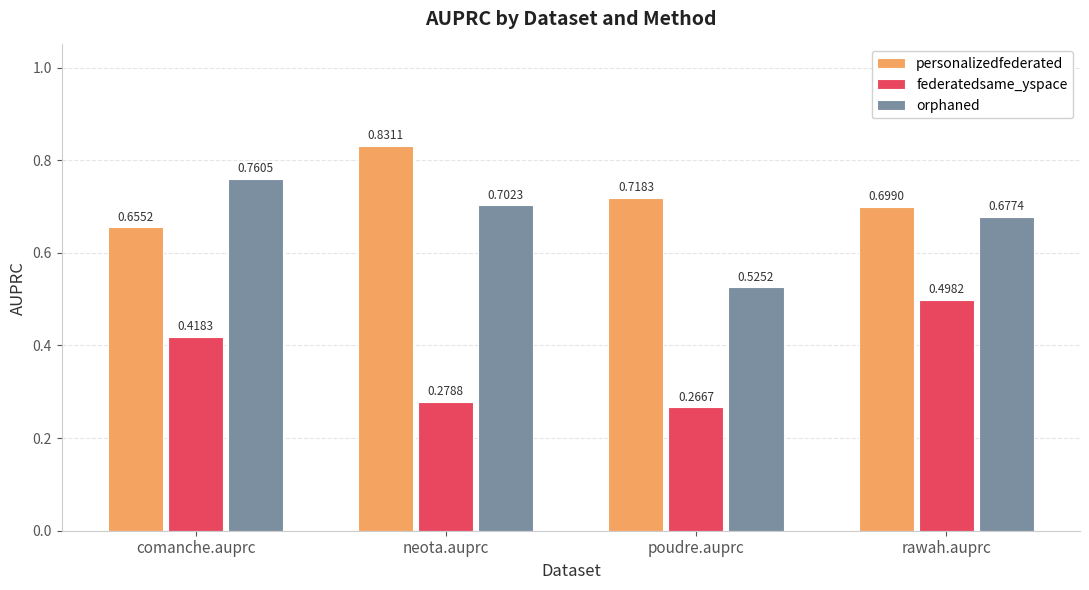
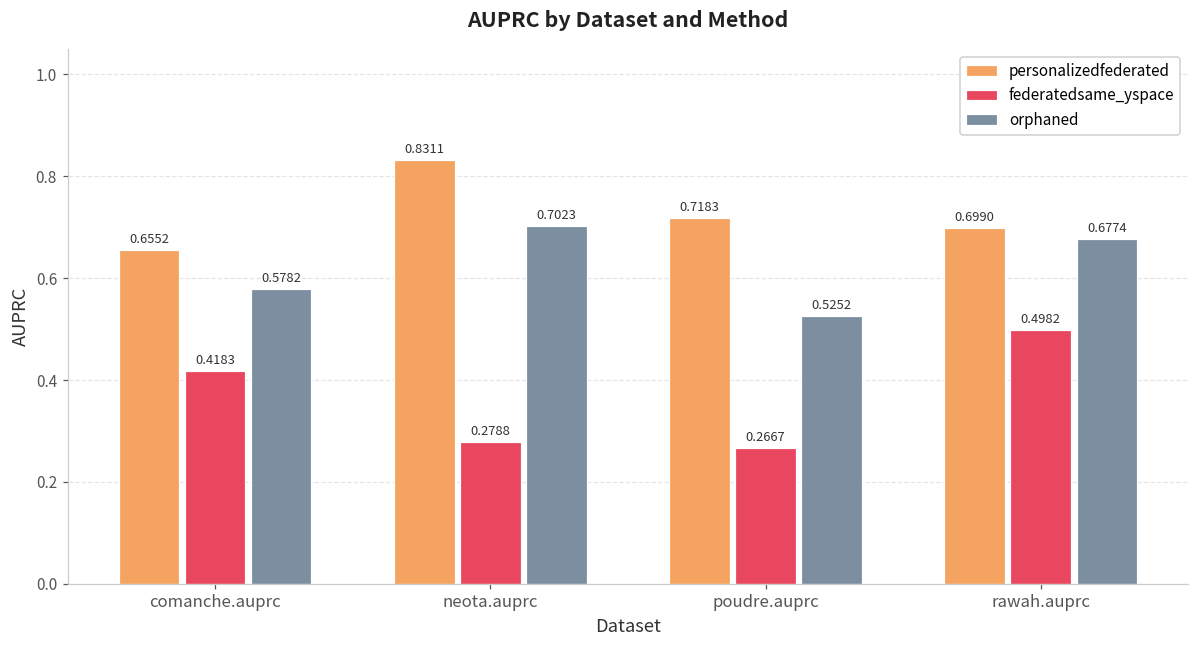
orphaned, comanche.auprc: 0.7605 -> 0.5782
